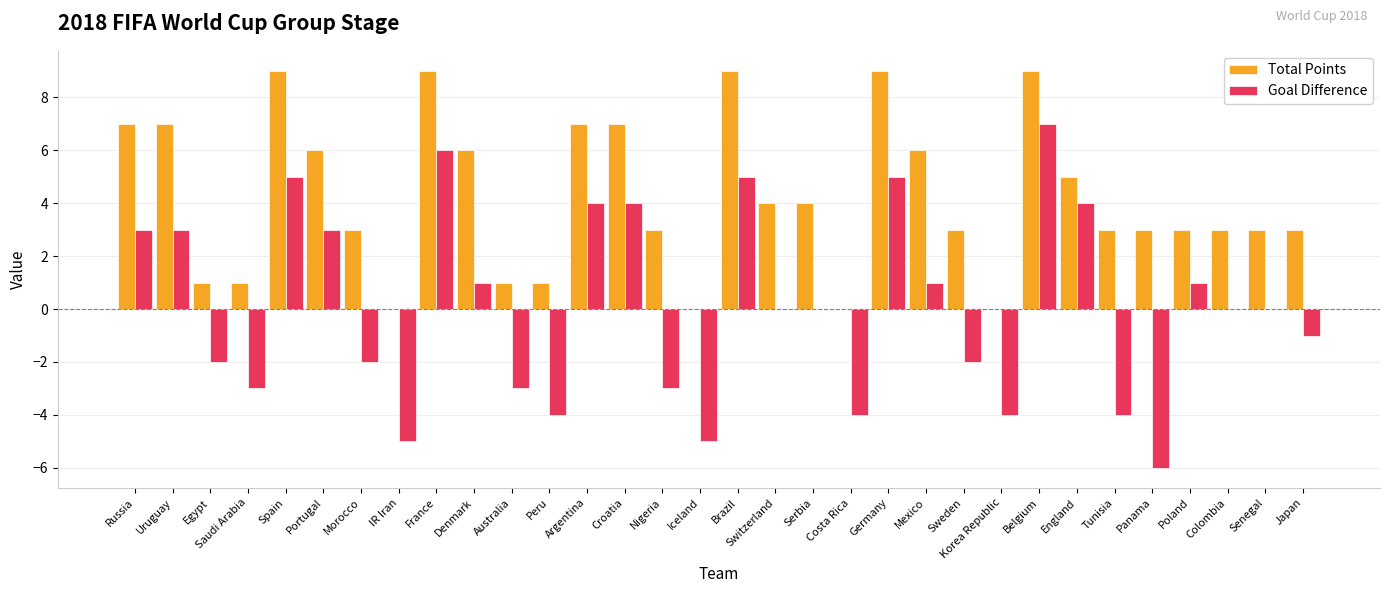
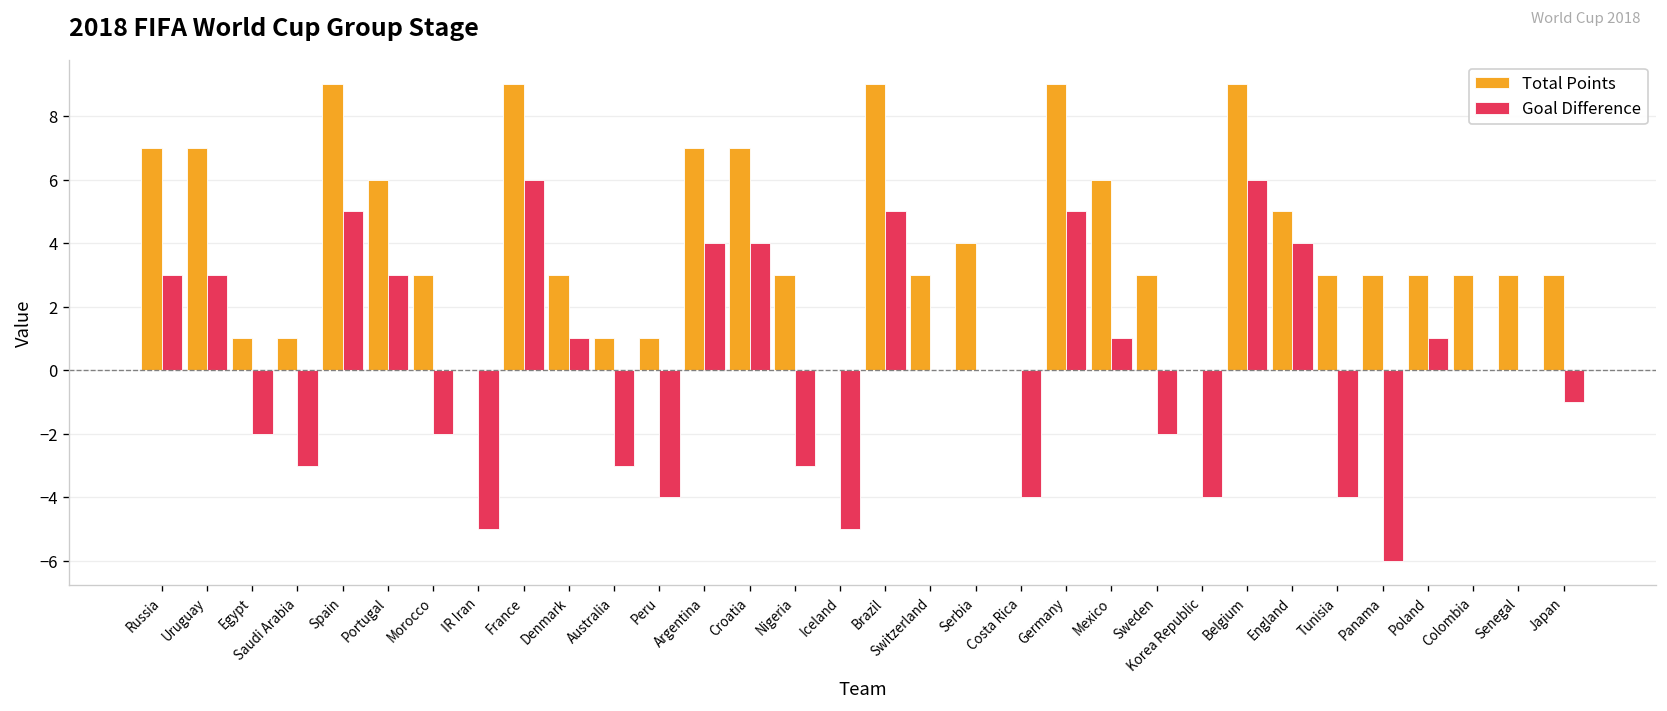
Total Points, Denmark: 6 -> 3
Total Points, Switzerland: 4 -> 3
Goal Difference, Belgium: 7 -> 6
